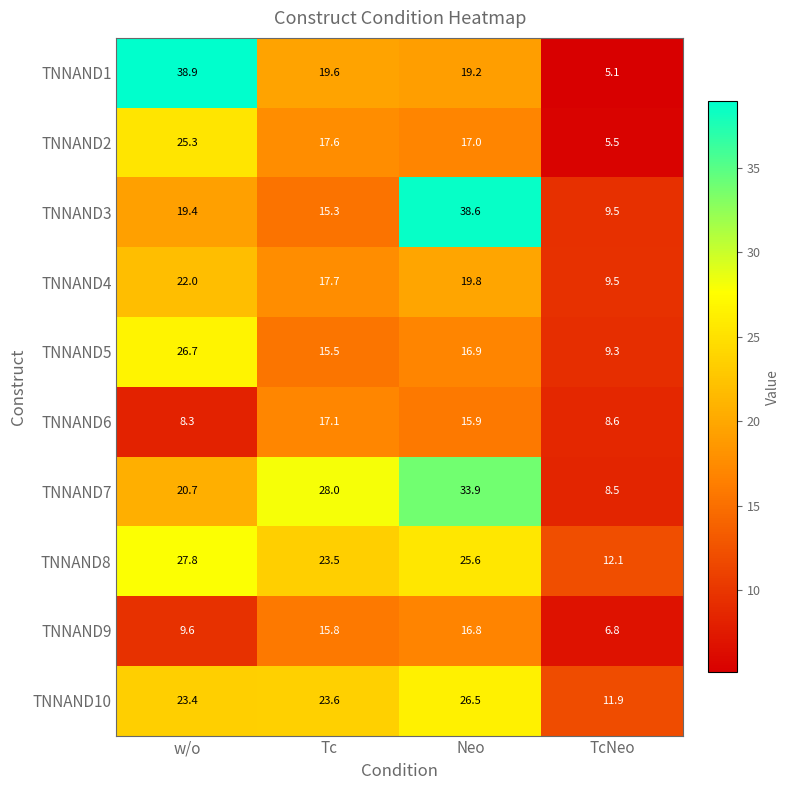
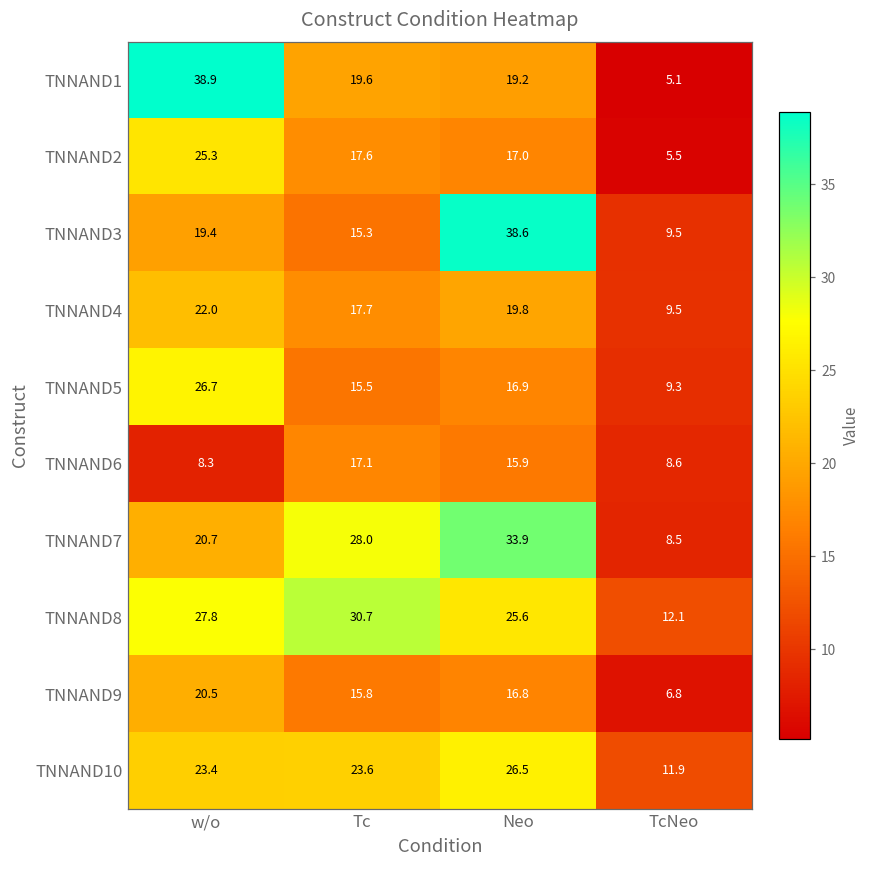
TNNAND8, Tc: 23.5 -> 30.7
TNNAND9, w/o: 9.6 -> 20.5
